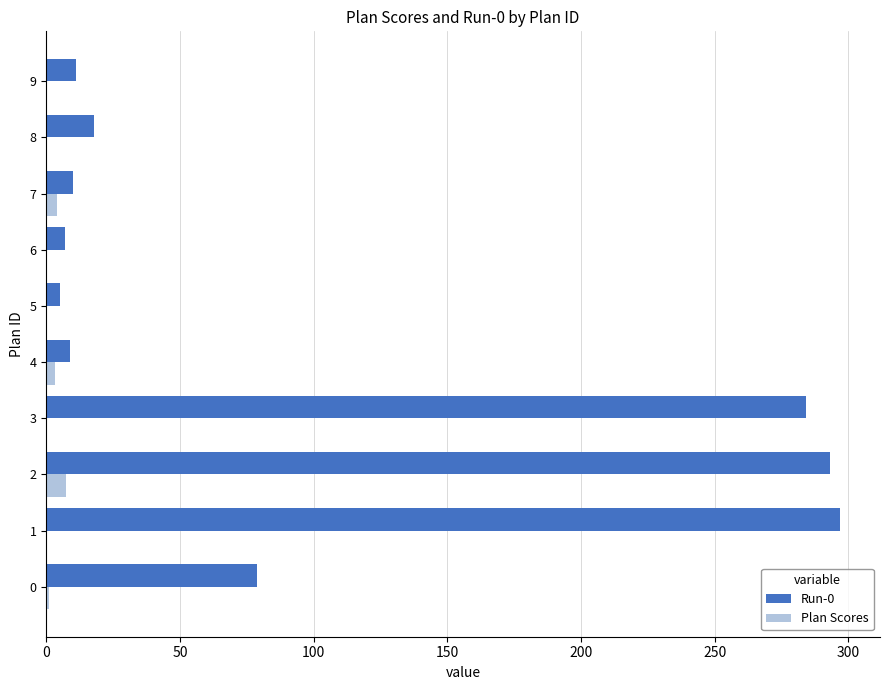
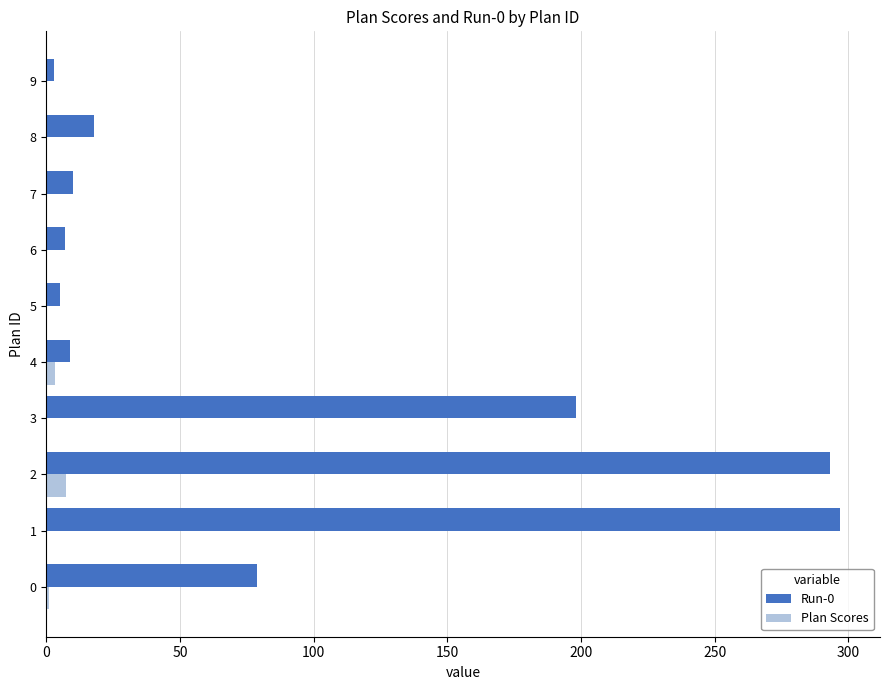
Run-0, 9: 11 -> 3
Plan Scores, 7: 4 -> 0
Run-0, 3: 284 -> 198
